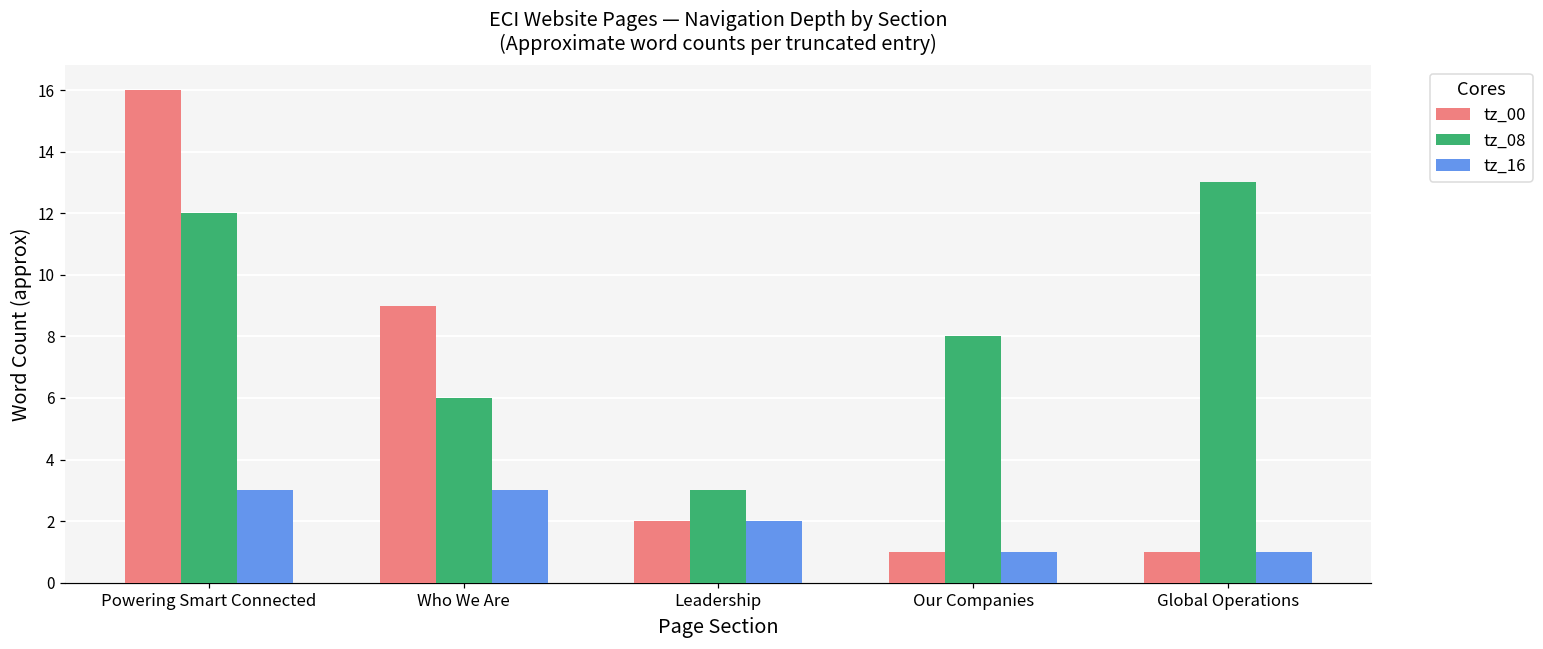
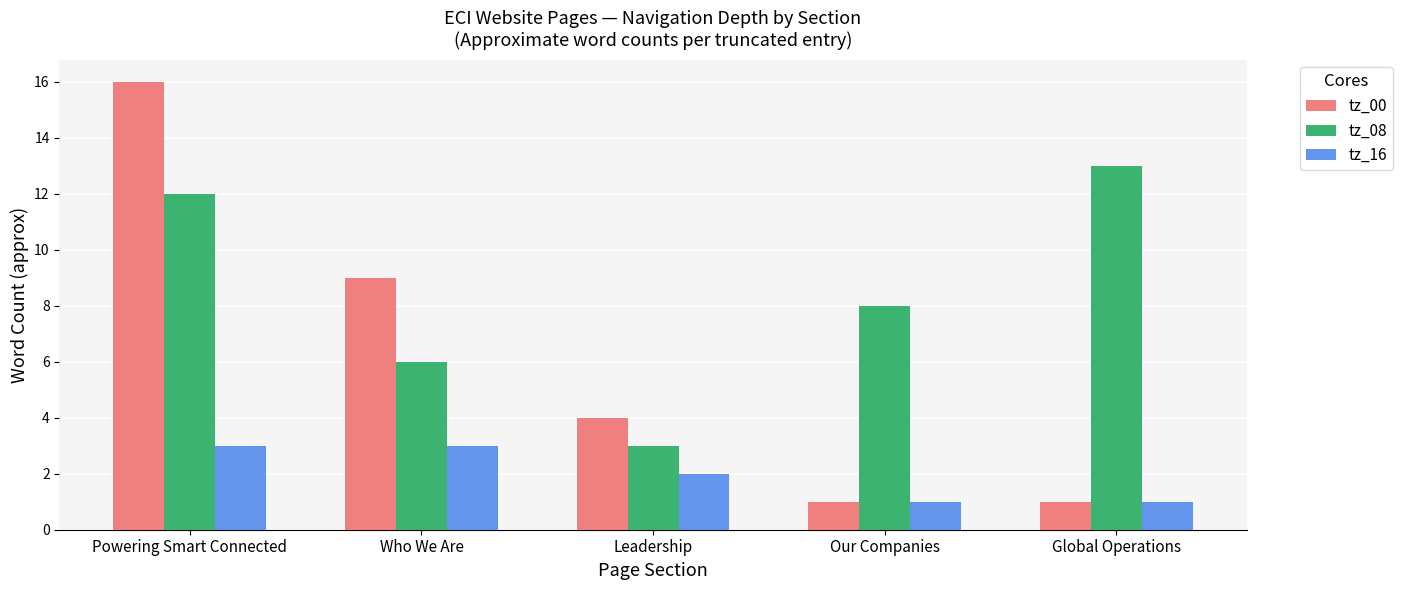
tz_00, Leadership: 2 -> 4
